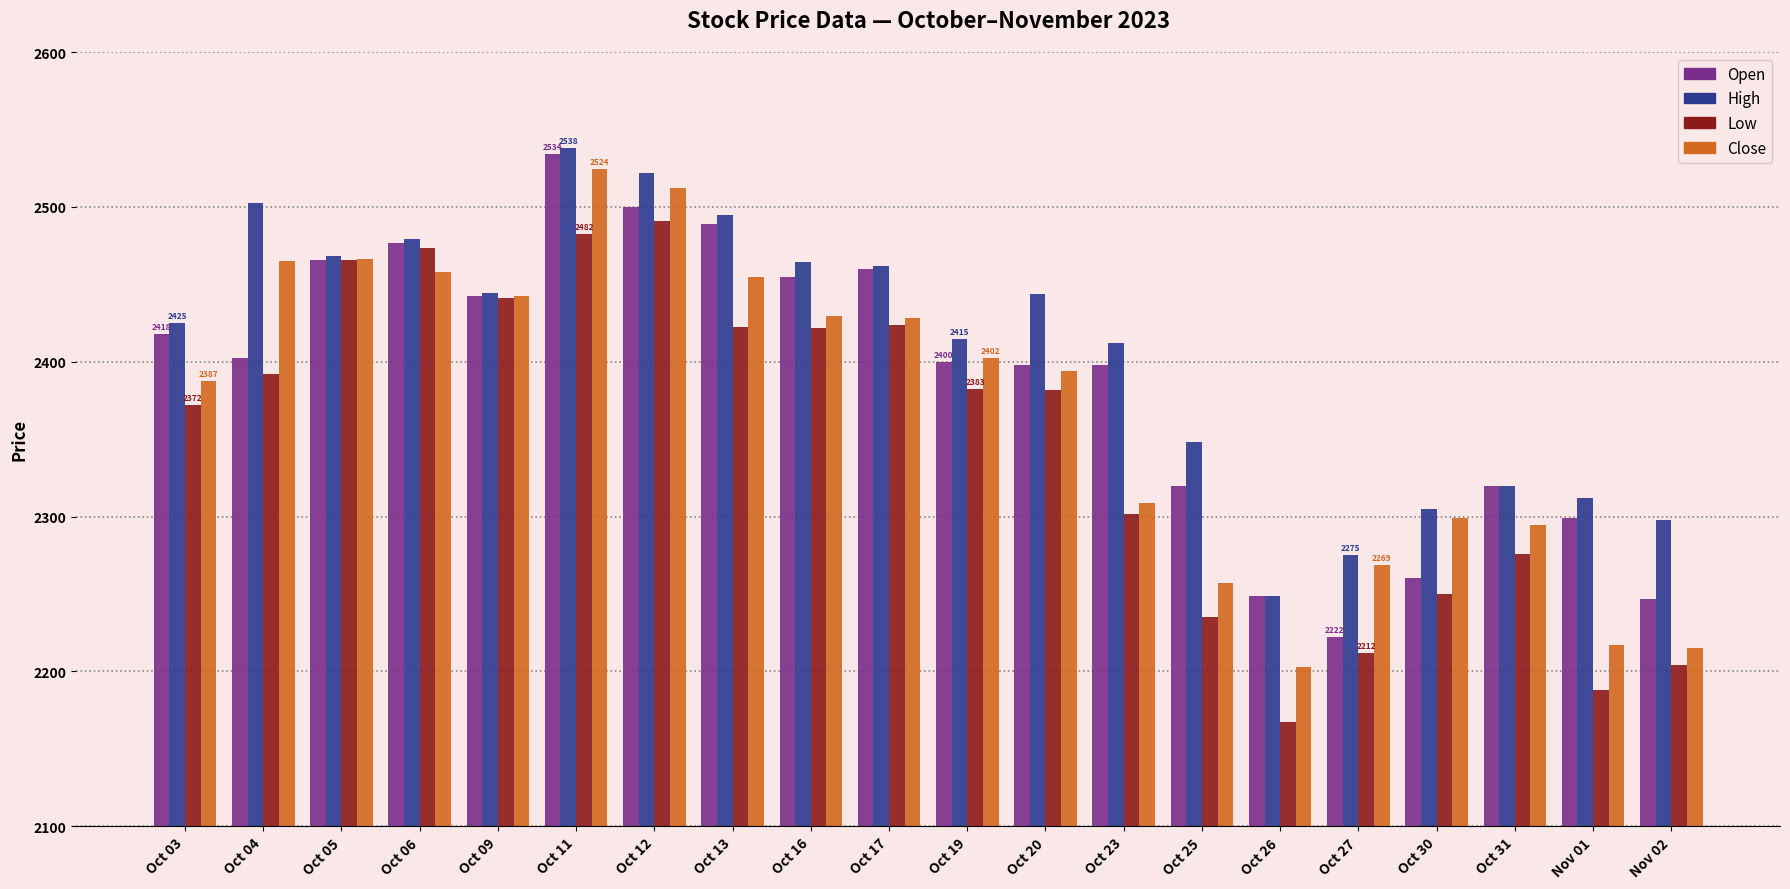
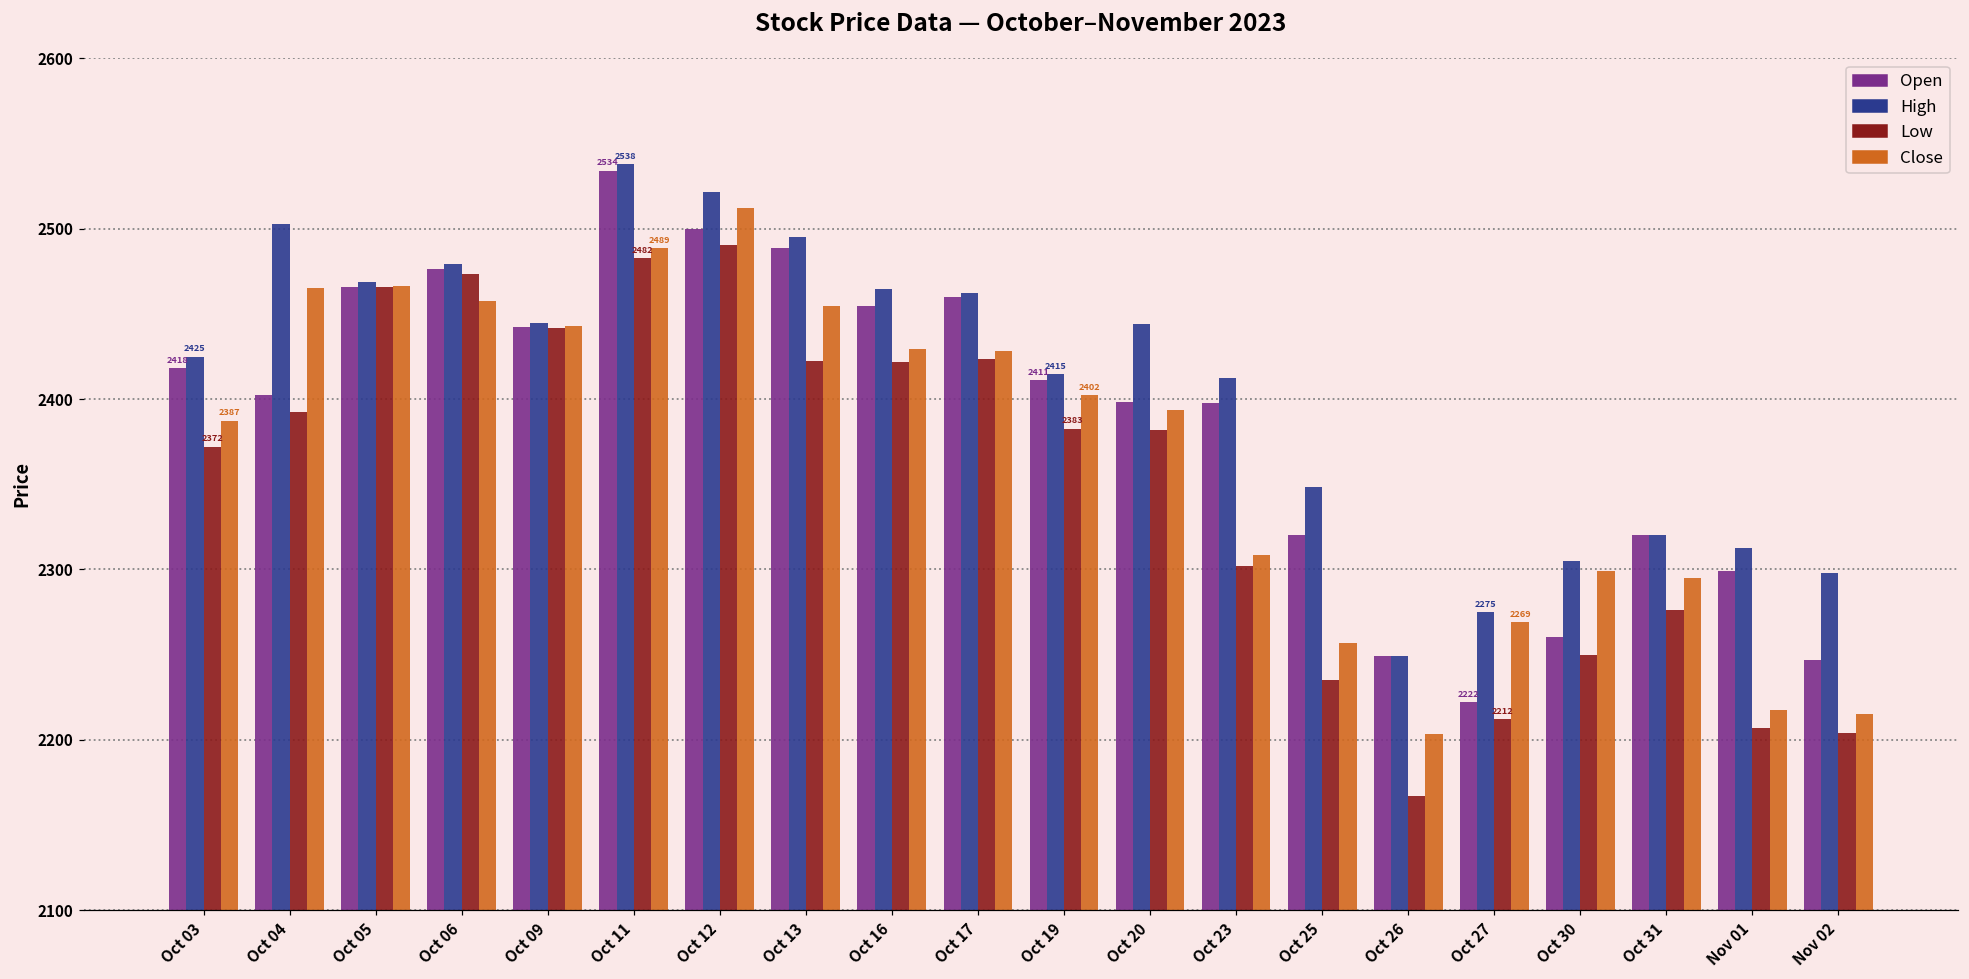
Close, Oct 11: 2524 -> 2489
Open, Oct 19: 2400 -> 2411
Low, Nov 01: 2188 -> 2207
